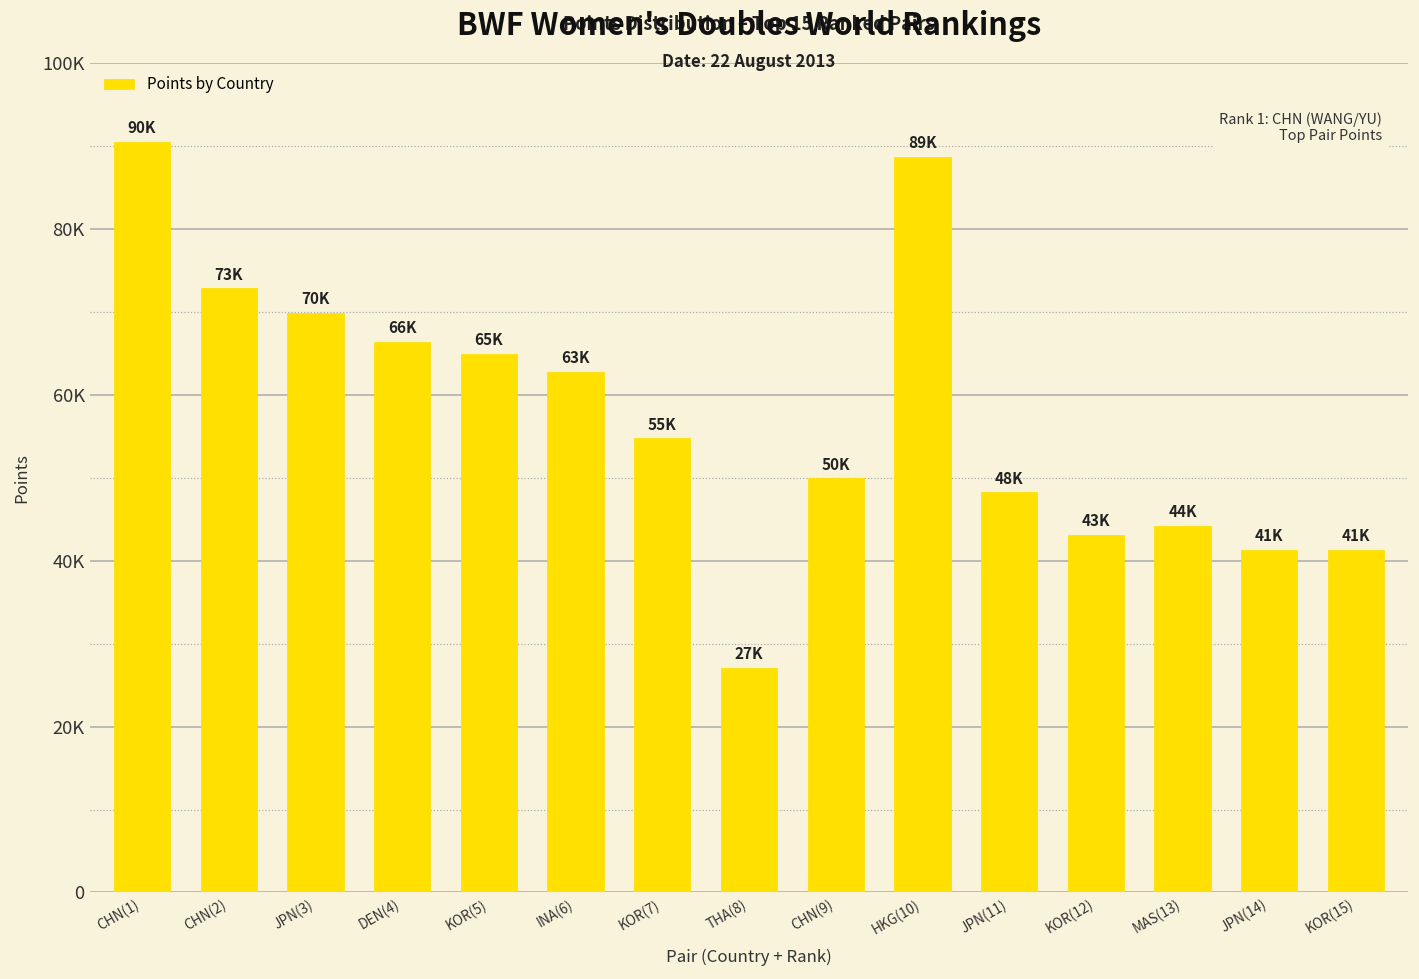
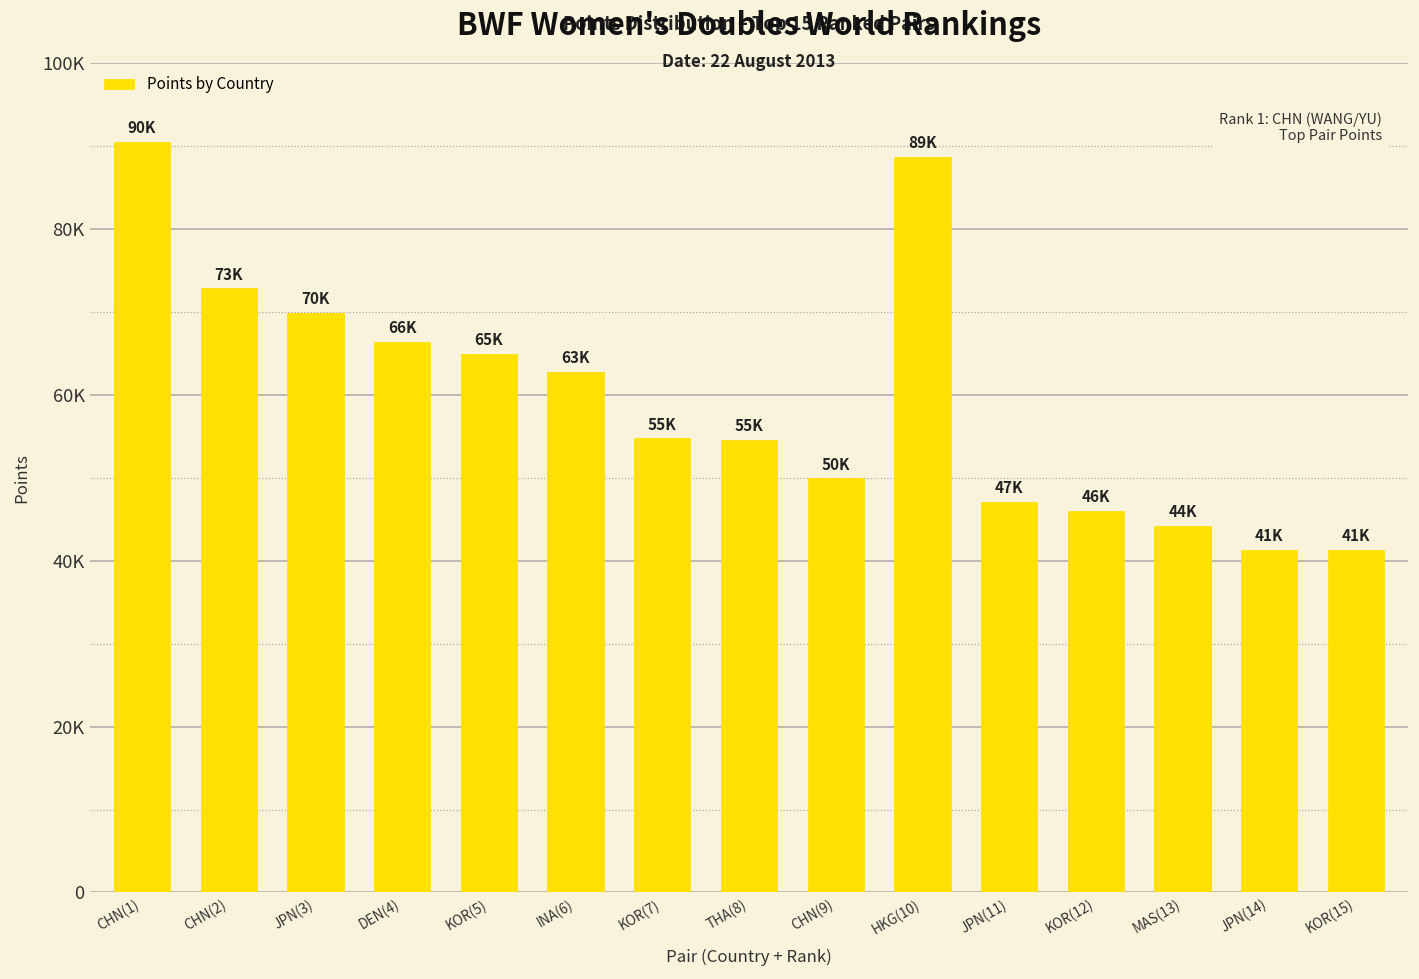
THA(8): 27K -> 55K
JPN(11): 48K -> 47K
KOR(12): 43K -> 46K
